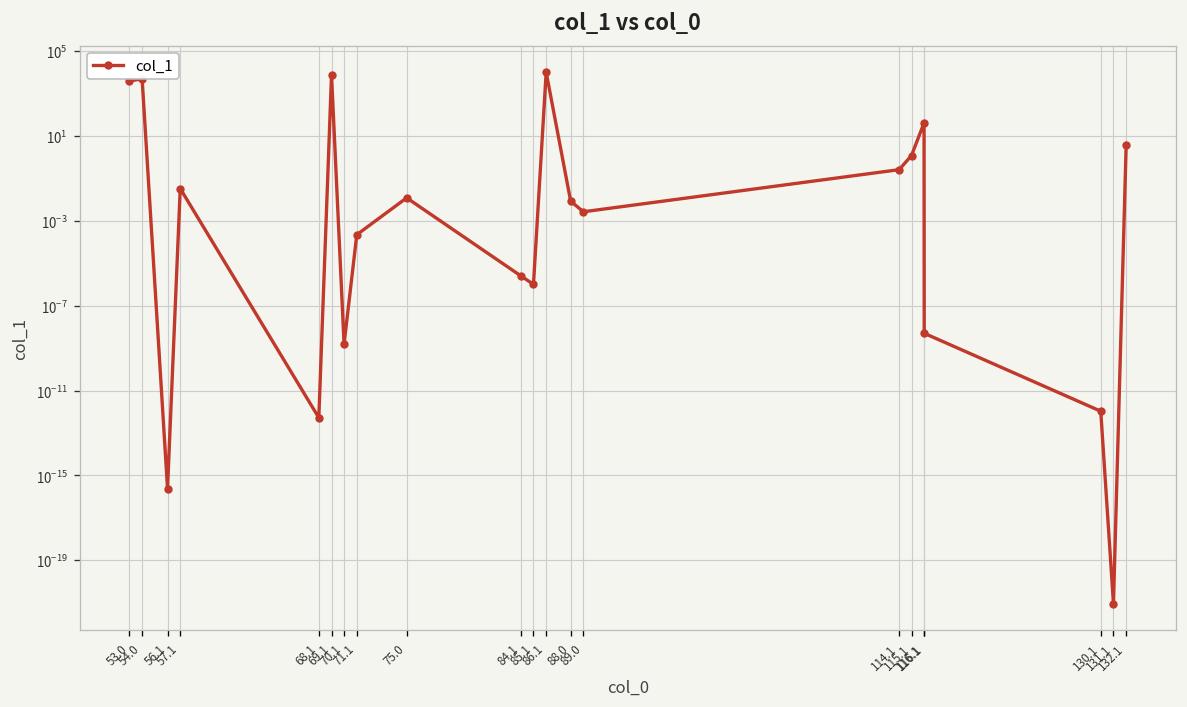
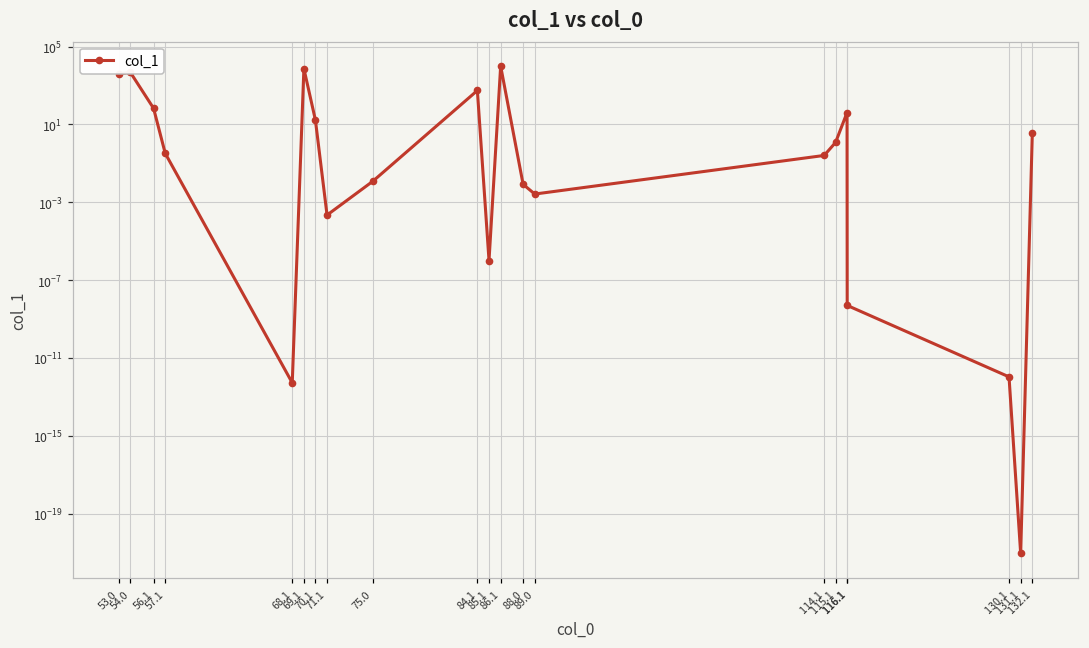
56.1: 0 -> 70
57.1: 0.03 -> 0.3
70.1: 0 -> 20
84.1: 0 -> 600
